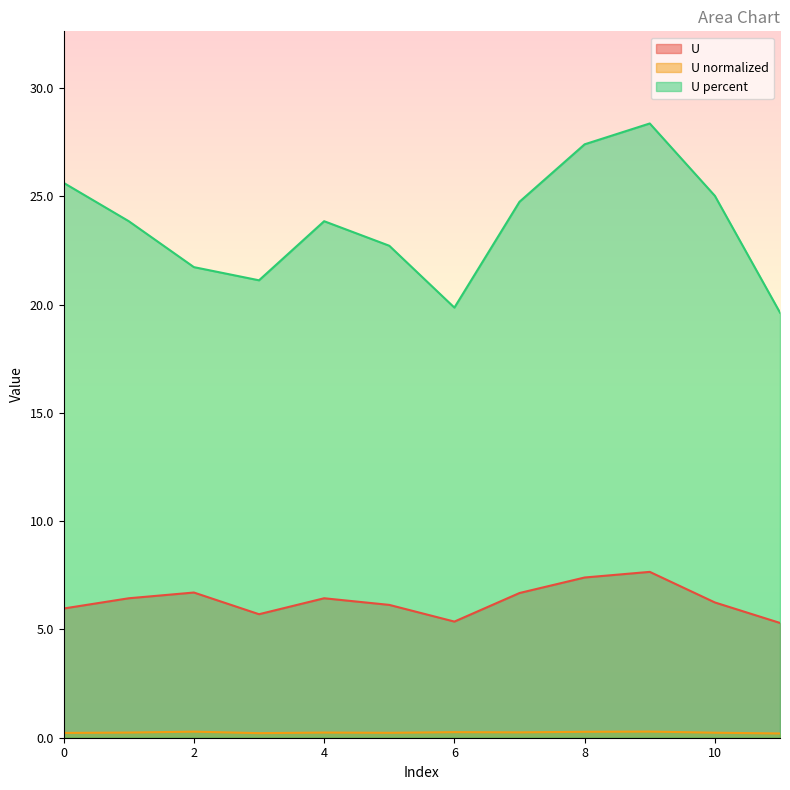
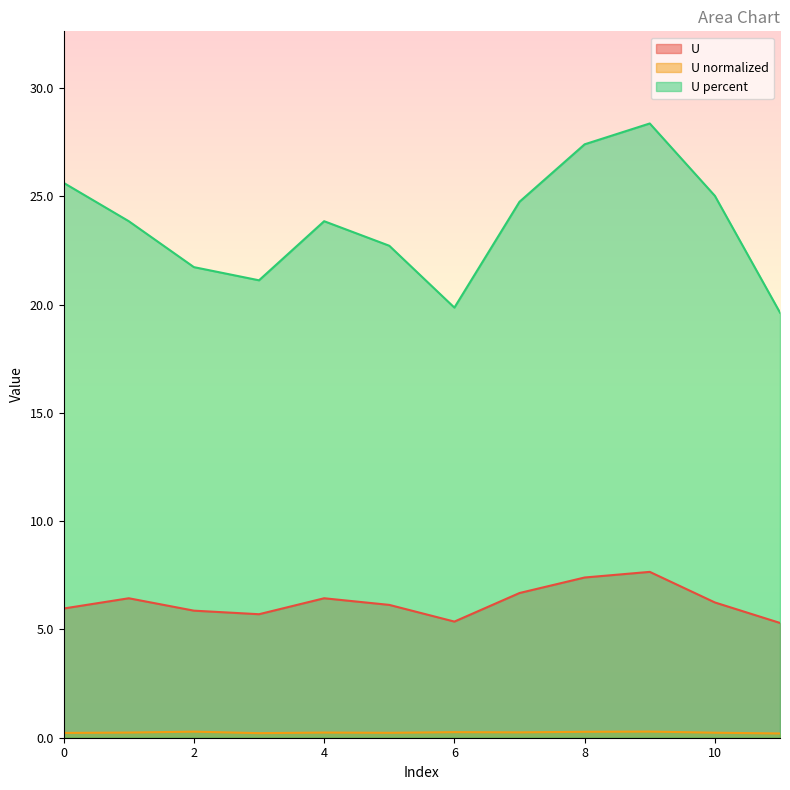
U, 2: 6.7 -> 5.9
